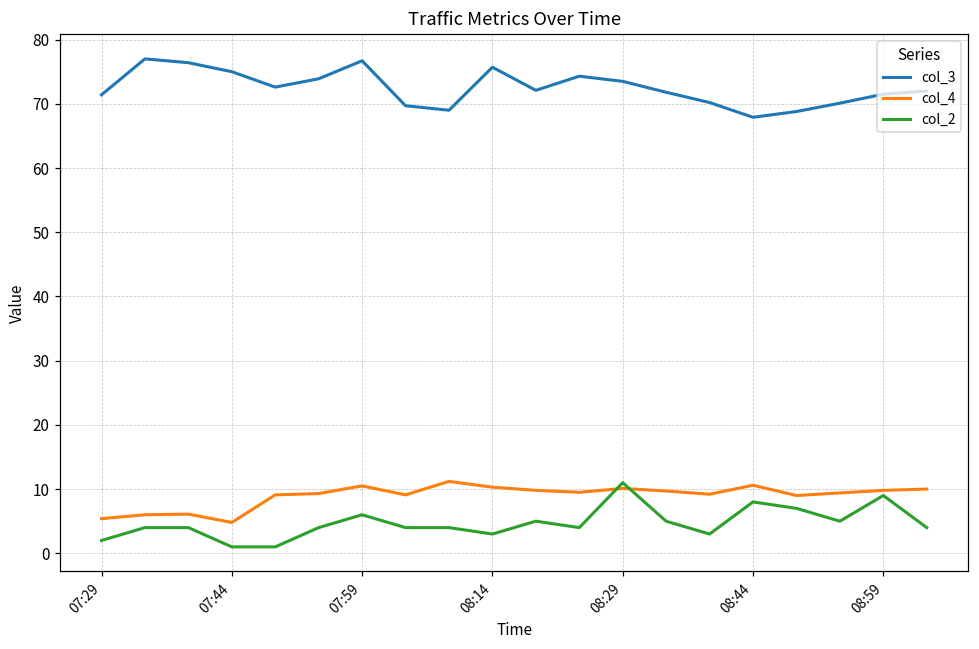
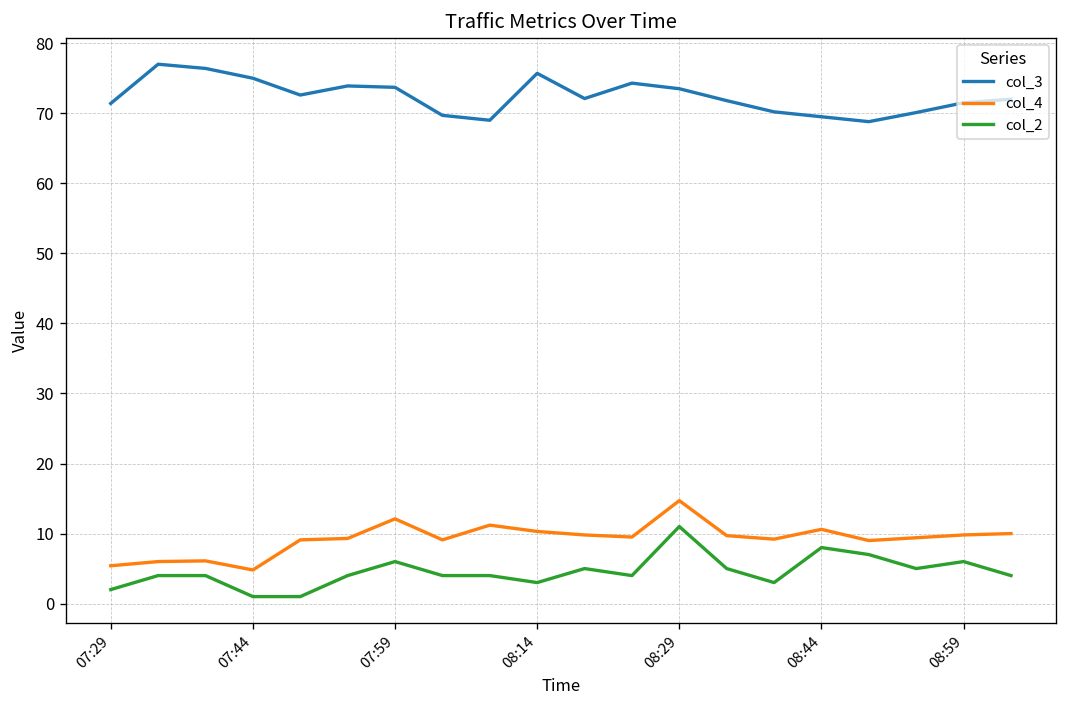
col_3, 07:59: 77 -> 74
col_4, 07:59: 11 -> 12
col_4, 08:29: 10 -> 15
col_3, 08:44: 68 -> 70
col_2, 08:59: 9 -> 6
